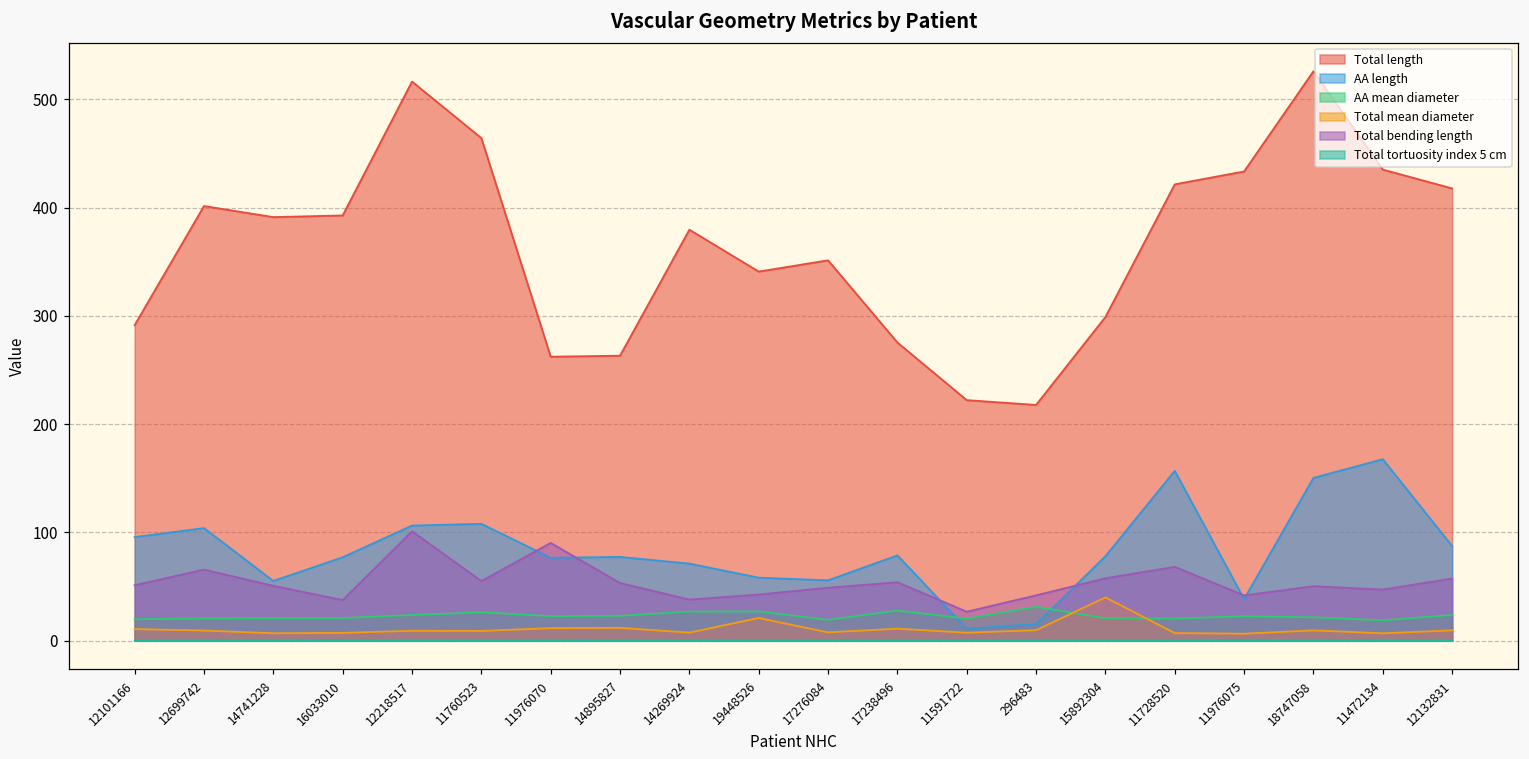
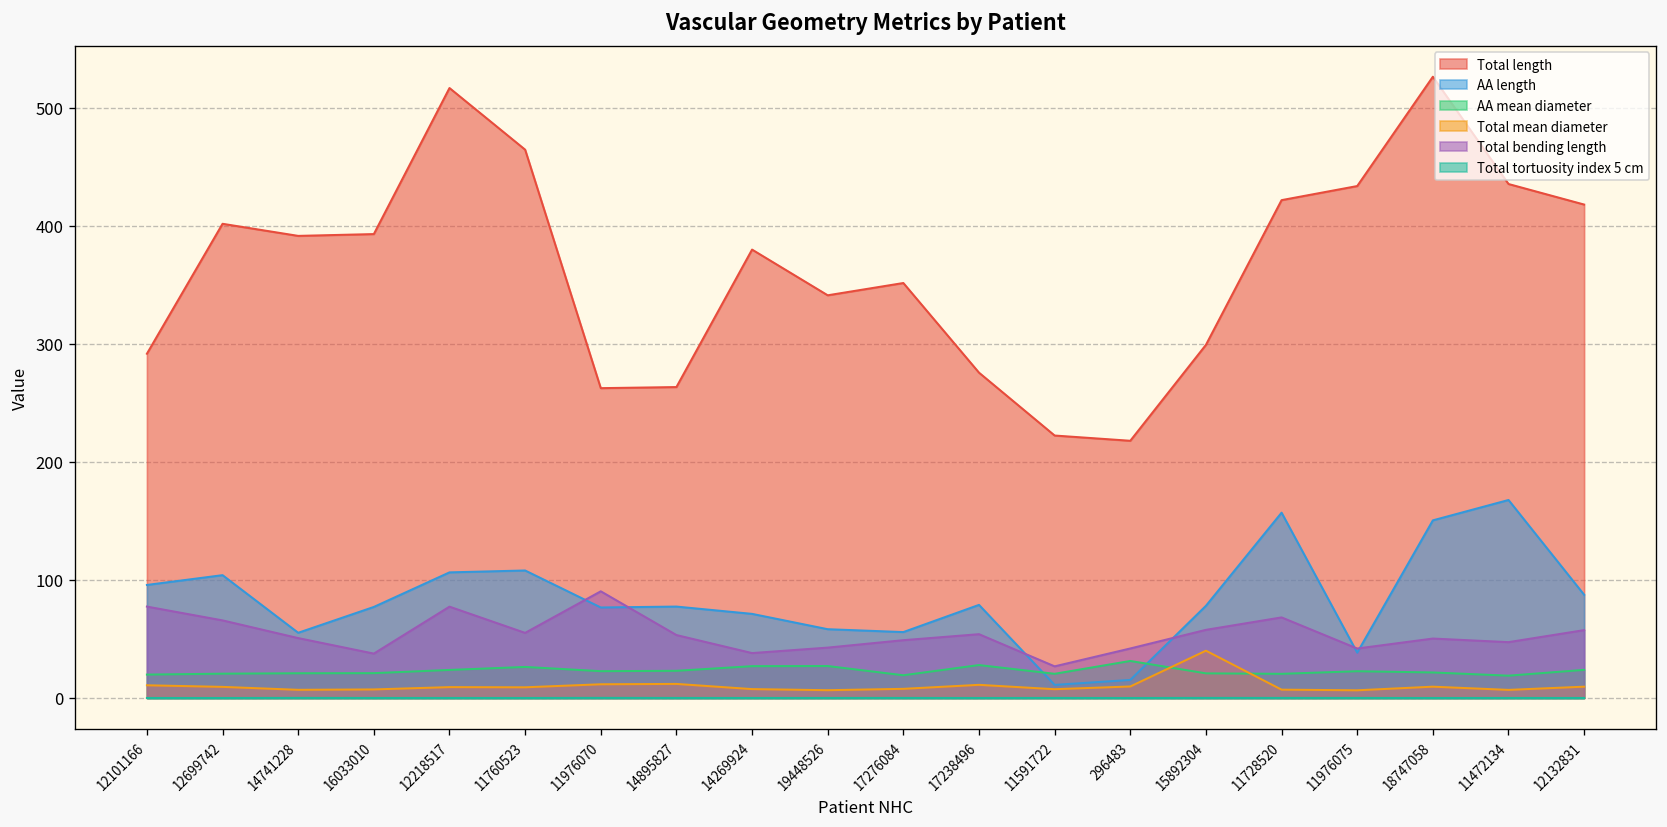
Total bending length, 12101166: 50 -> 80
Total bending length, 12218517: 100 -> 80
Total mean diameter, 19448526: 20 -> 10
